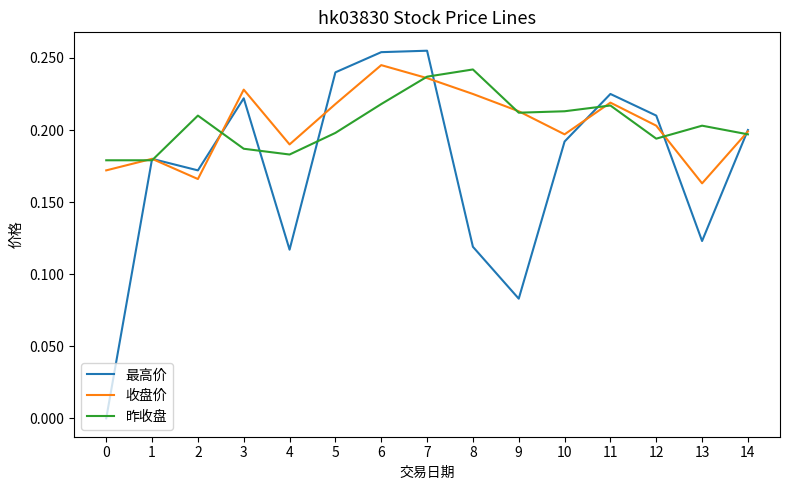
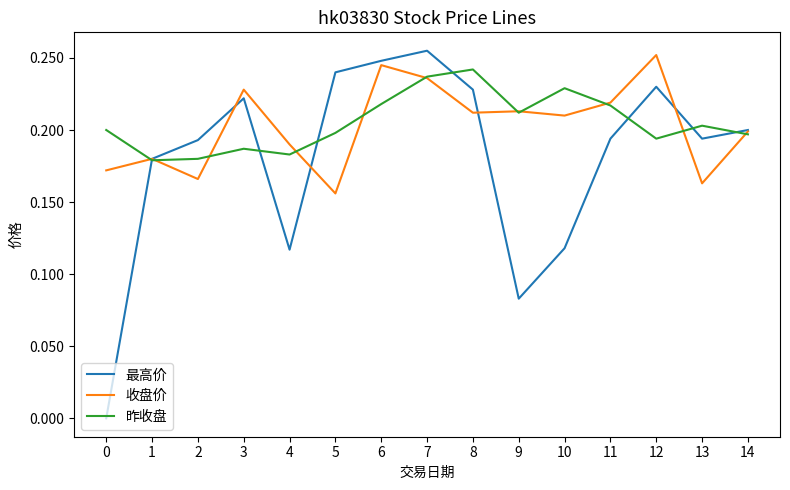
昨收盘, 0: 0.179 -> 0.200
最高价, 2: 0.172 -> 0.193
昨收盘, 2: 0.21 -> 0.18
收盘价, 5: 0.218 -> 0.156
最高价, 6: 0.254 -> 0.248
最高价, 8: 0.119 -> 0.228
收盘价, 8: 0.225 -> 0.212
最高价, 10: 0.192 -> 0.118
收盘价, 10: 0.197 -> 0.210
昨收盘, 10: 0.213 -> 0.229
最高价, 11: 0.225 -> 0.194
最高价, 12: 0.21 -> 0.23
收盘价, 12: 0.203 -> 0.252
最高价, 13: 0.123 -> 0.194
